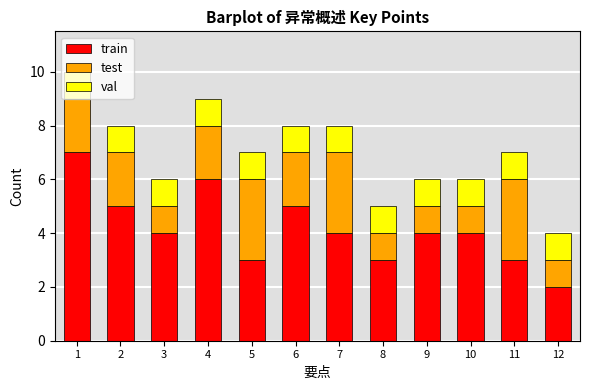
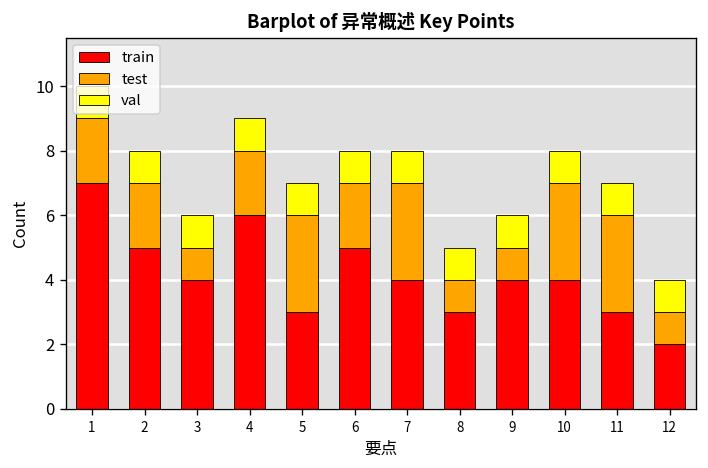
test, 10: 1 -> 3
